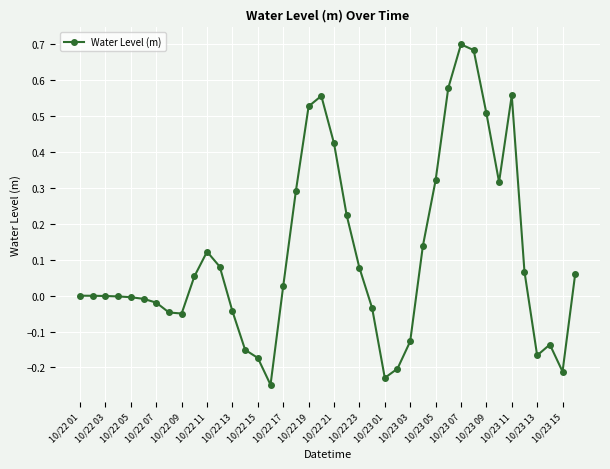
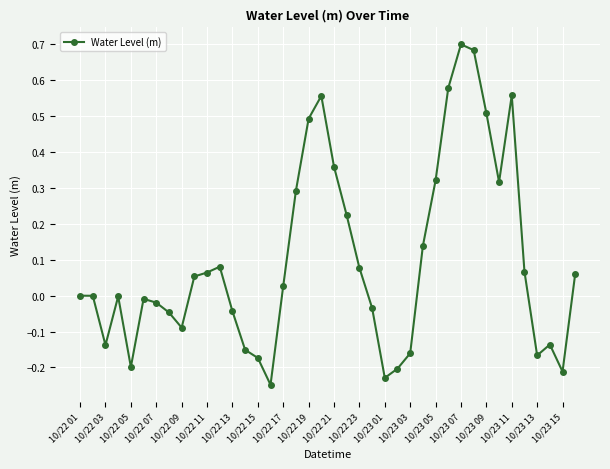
10/22 03: 0.00 -> -0.14
10/22 05: 0.00 -> -0.20
10/22 09: -0.05 -> -0.09
10/22 11: 0.12 -> 0.06
10/22 19: 0.53 -> 0.49
10/22 21: 0.42 -> 0.36
10/23 03: -0.13 -> -0.16
